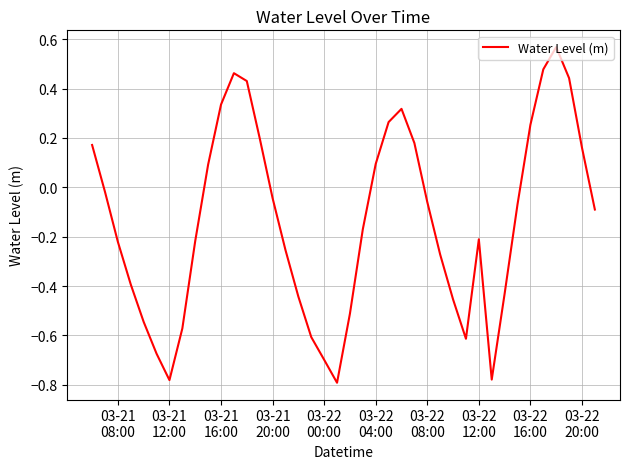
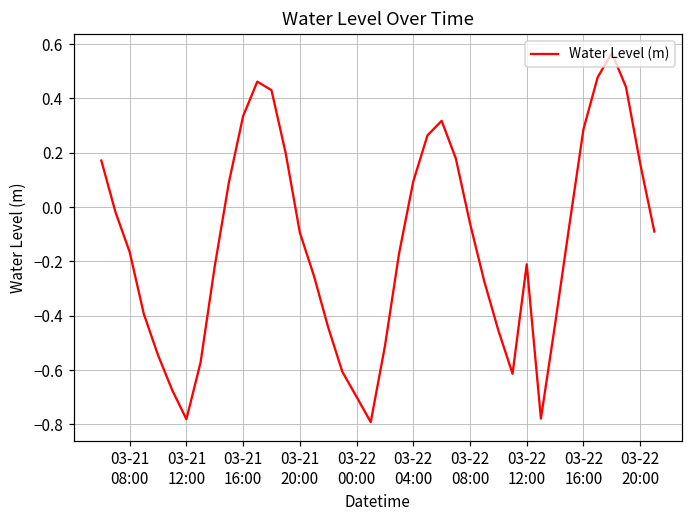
03-21 08:00: -0.22 -> -0.17
03-21 20:00: -0.04 -> -0.09
03-22 16:00: 0.25 -> 0.29
